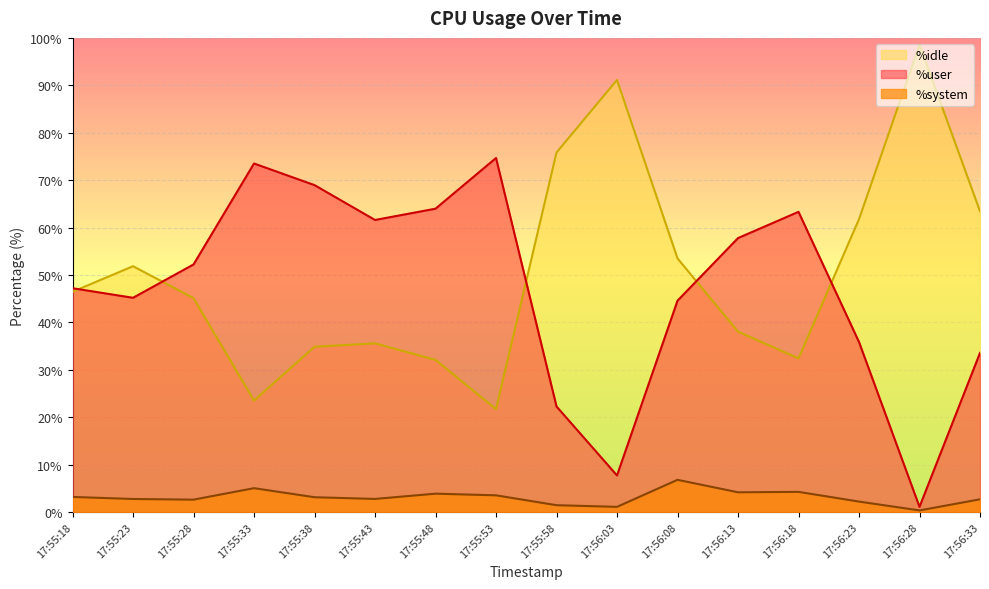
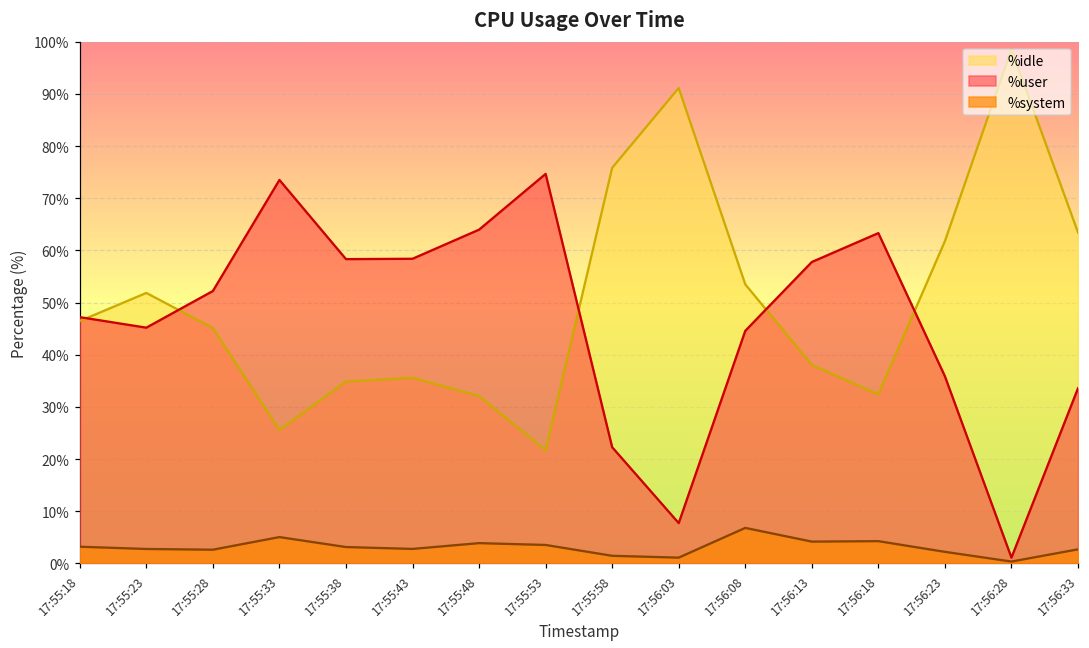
%idle, 17:55:33: 24% -> 26%
%user, 17:55:38: 69% -> 58%
%user, 17:55:43: 62% -> 58%
